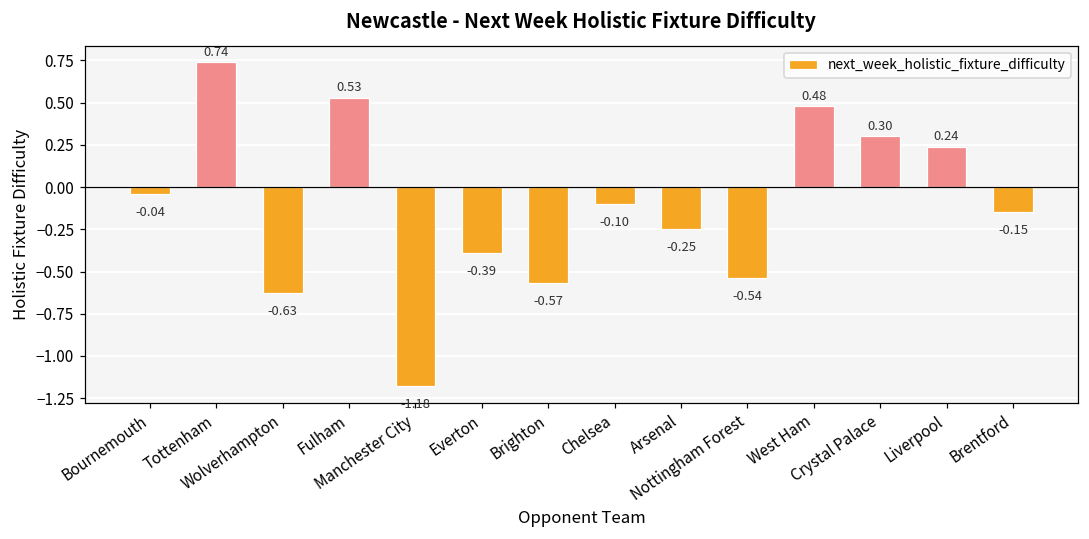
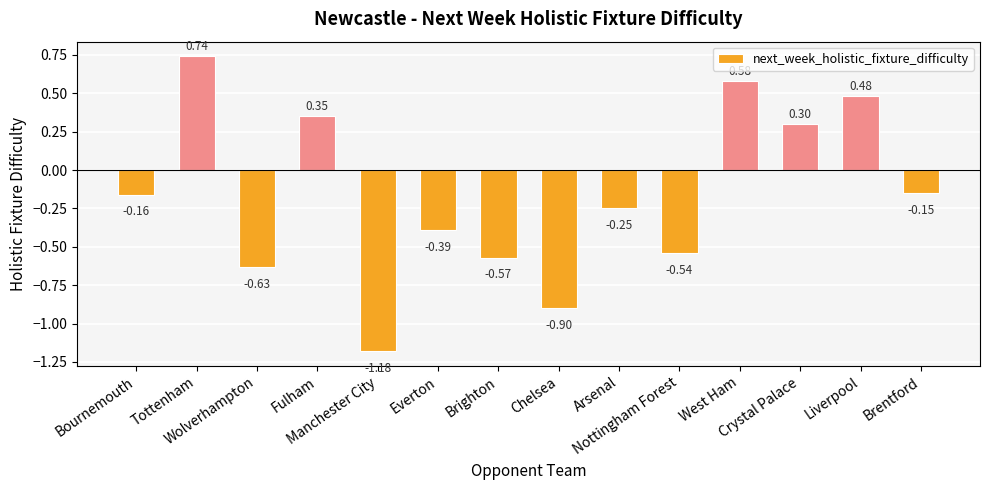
Bournemouth: -0.04 -> -0.16
Fulham: 0.53 -> 0.35
Chelsea: -0.10 -> -0.90
West Ham: 0.48 -> 0.58
Liverpool: 0.24 -> 0.48
